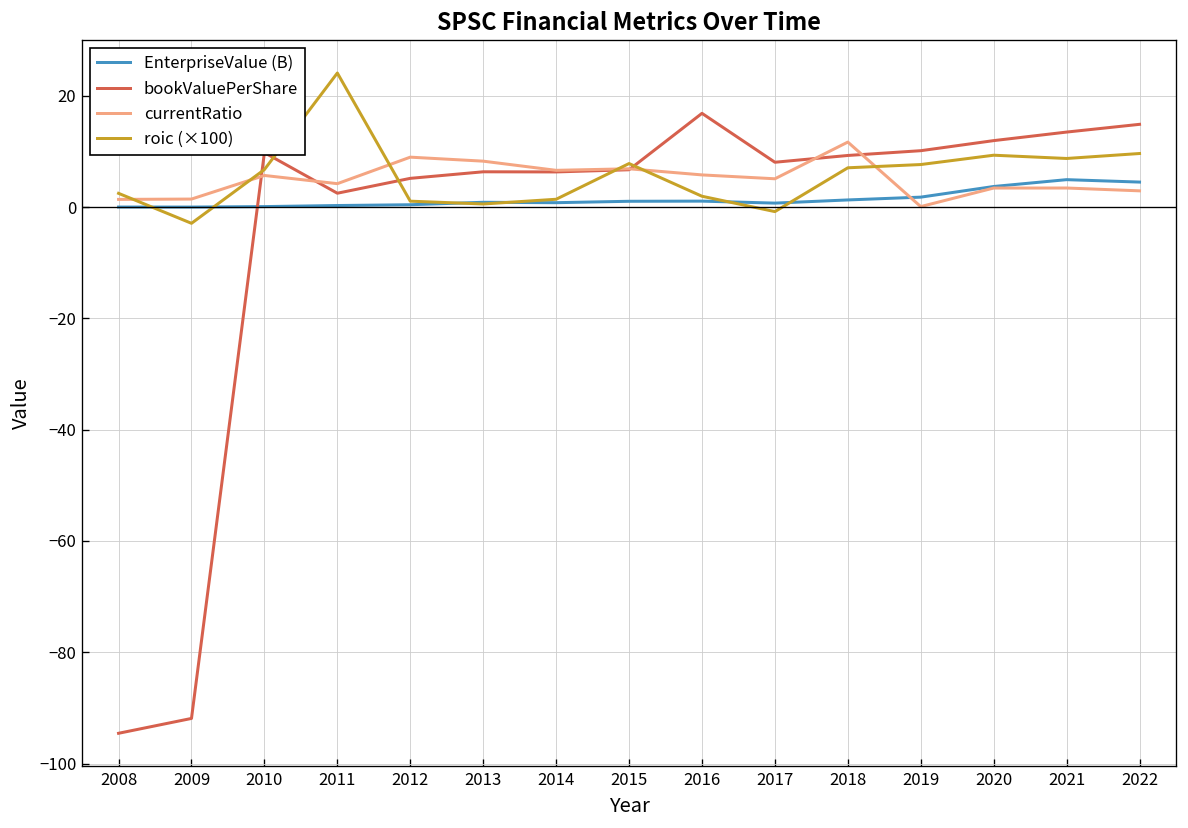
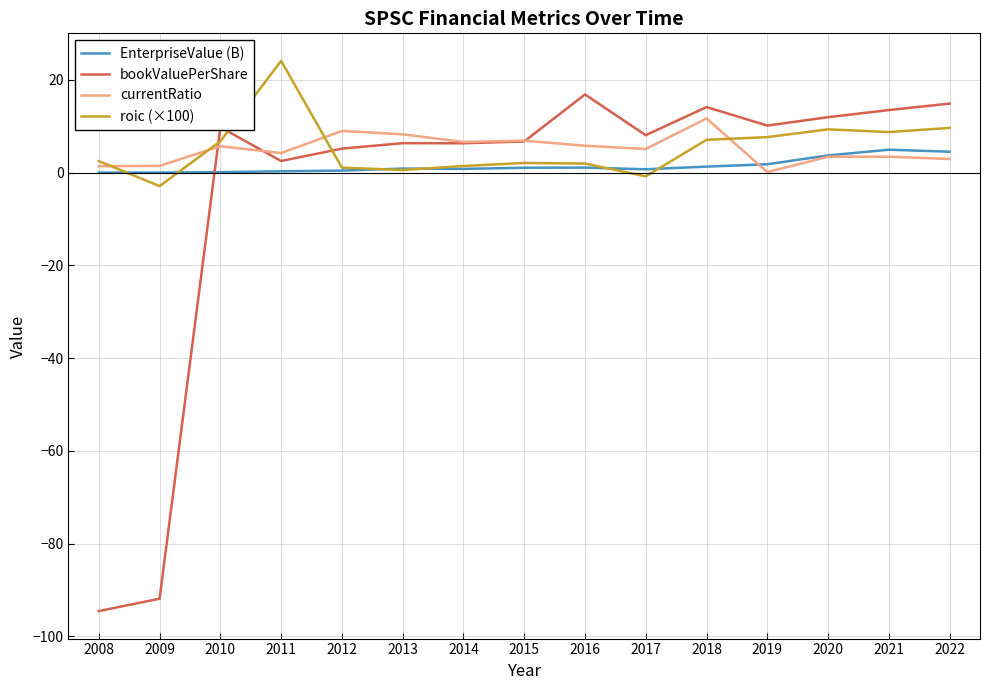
roic (×100), 2015: 8 -> 2
bookValuePerShare, 2018: 9 -> 14
